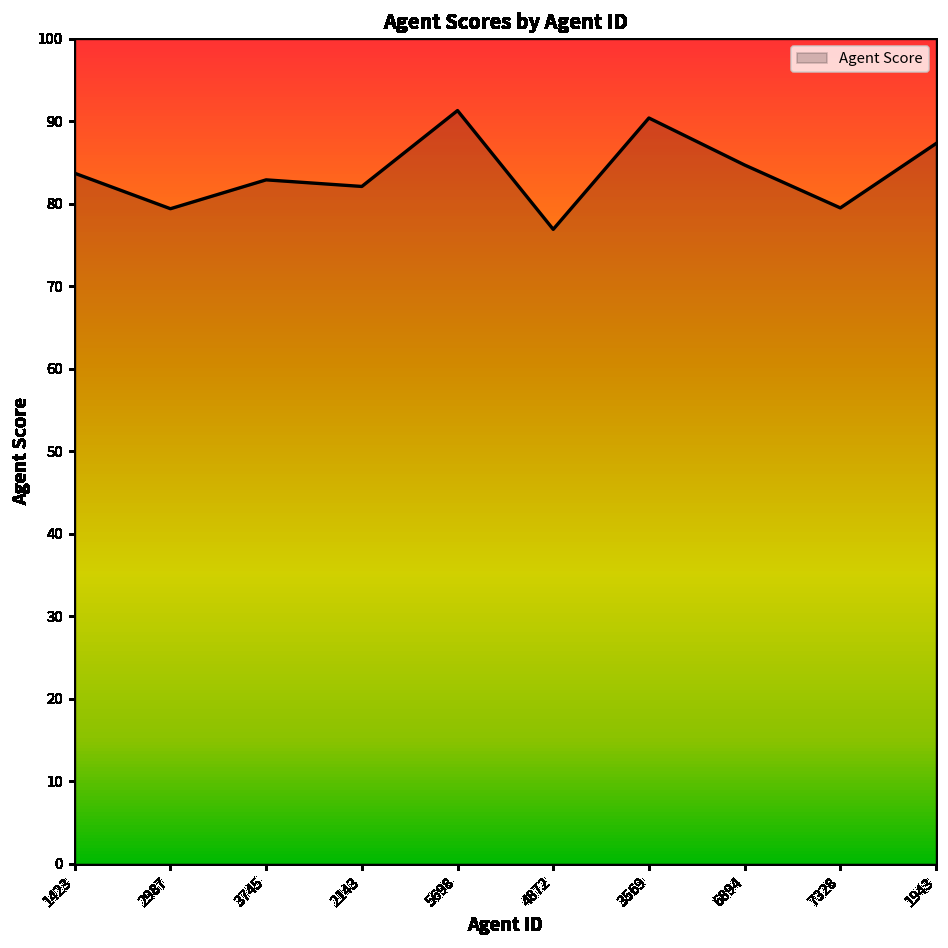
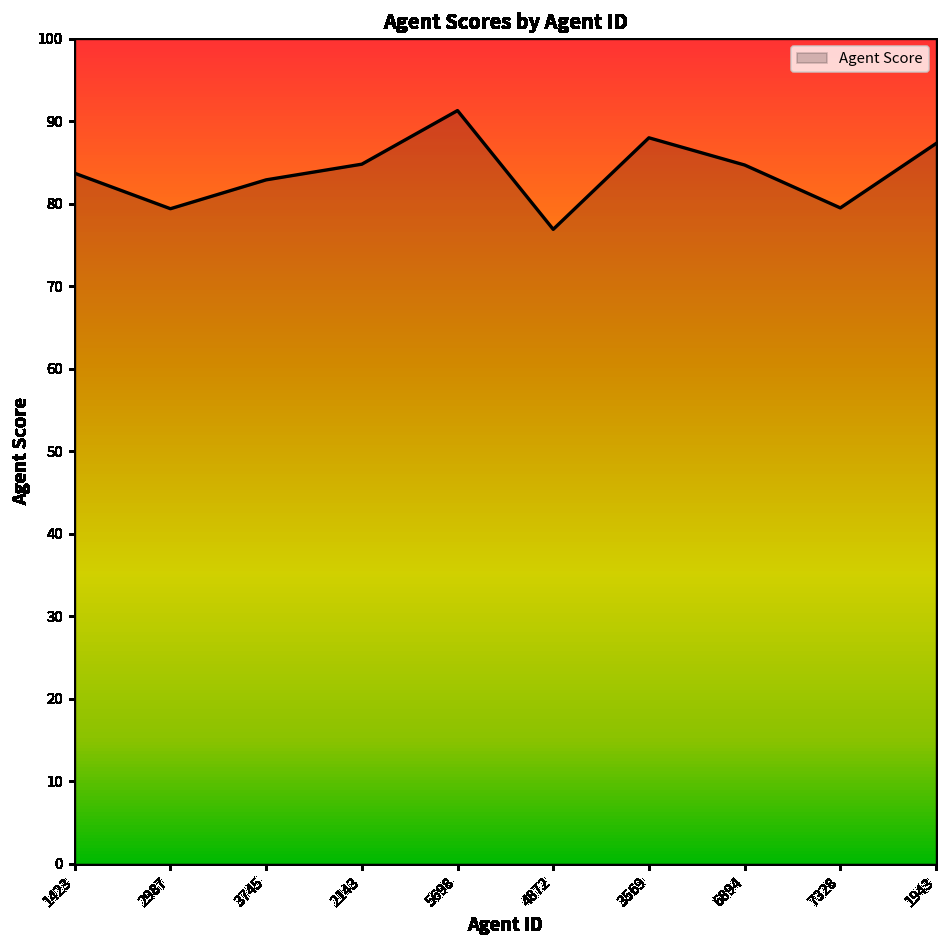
2143: 82 -> 85
3569: 90 -> 88
